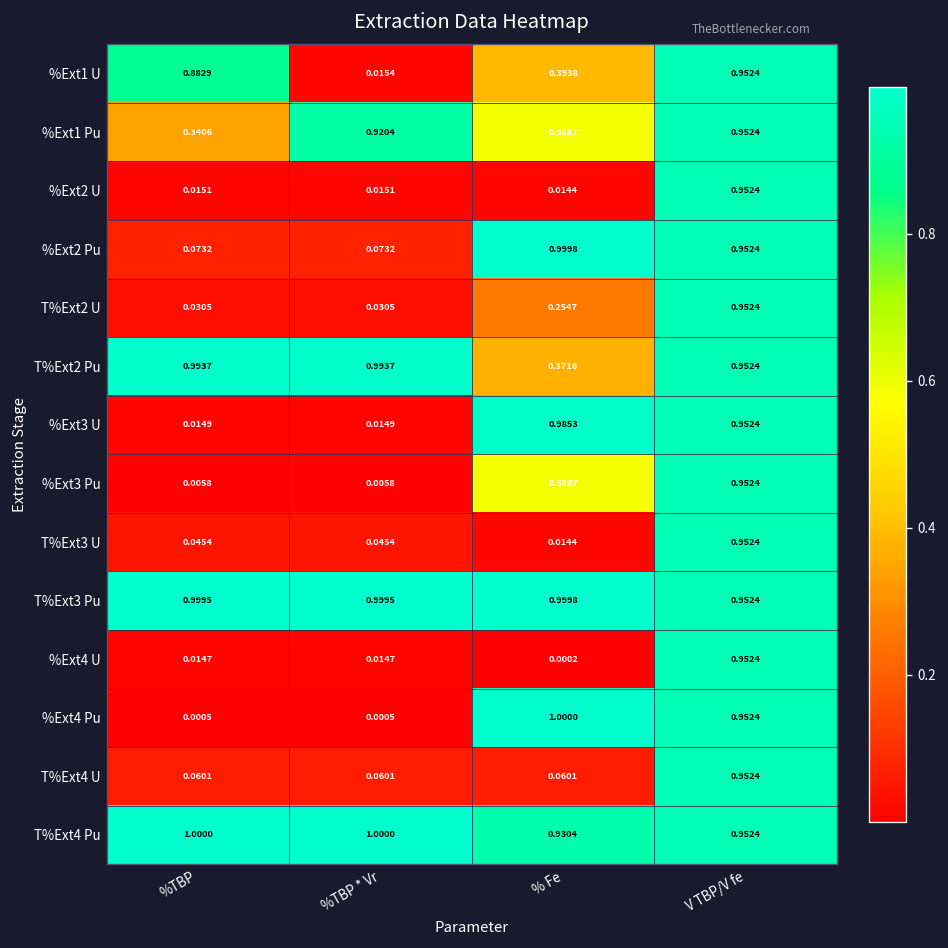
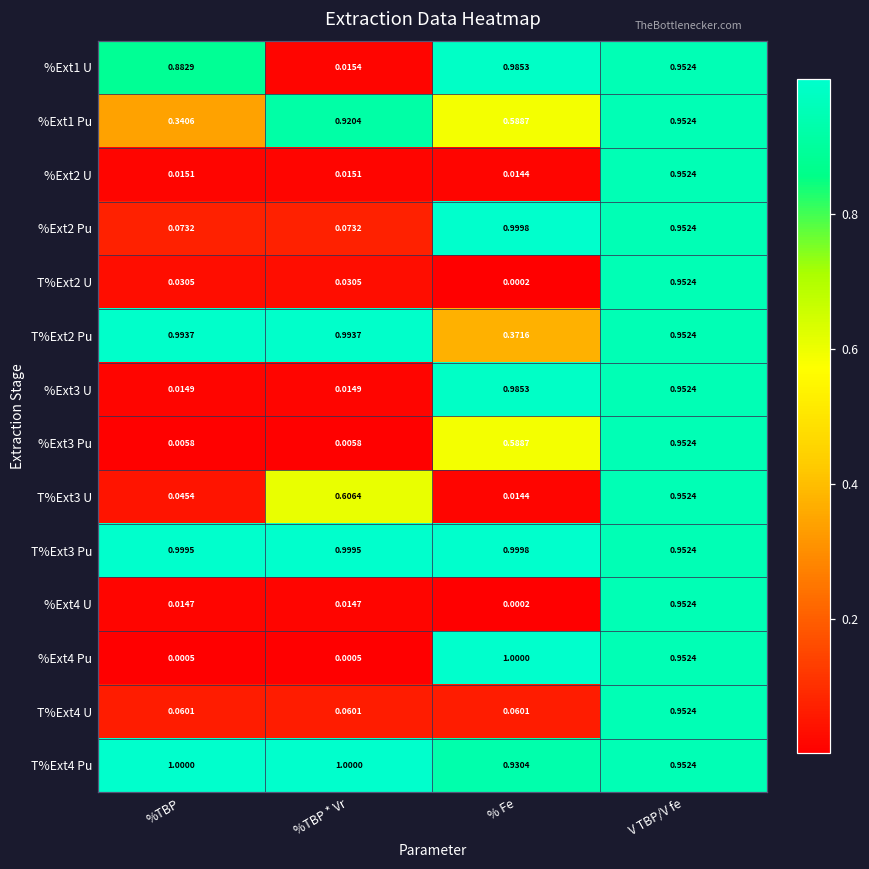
%Ext1 U, % Fe: 0.3938 -> 0.9853
T%Ext2 U, % Fe: 0.2547 -> 0.0002
T%Ext3 U, %TBP * Vr: 0.0454 -> 0.6064
